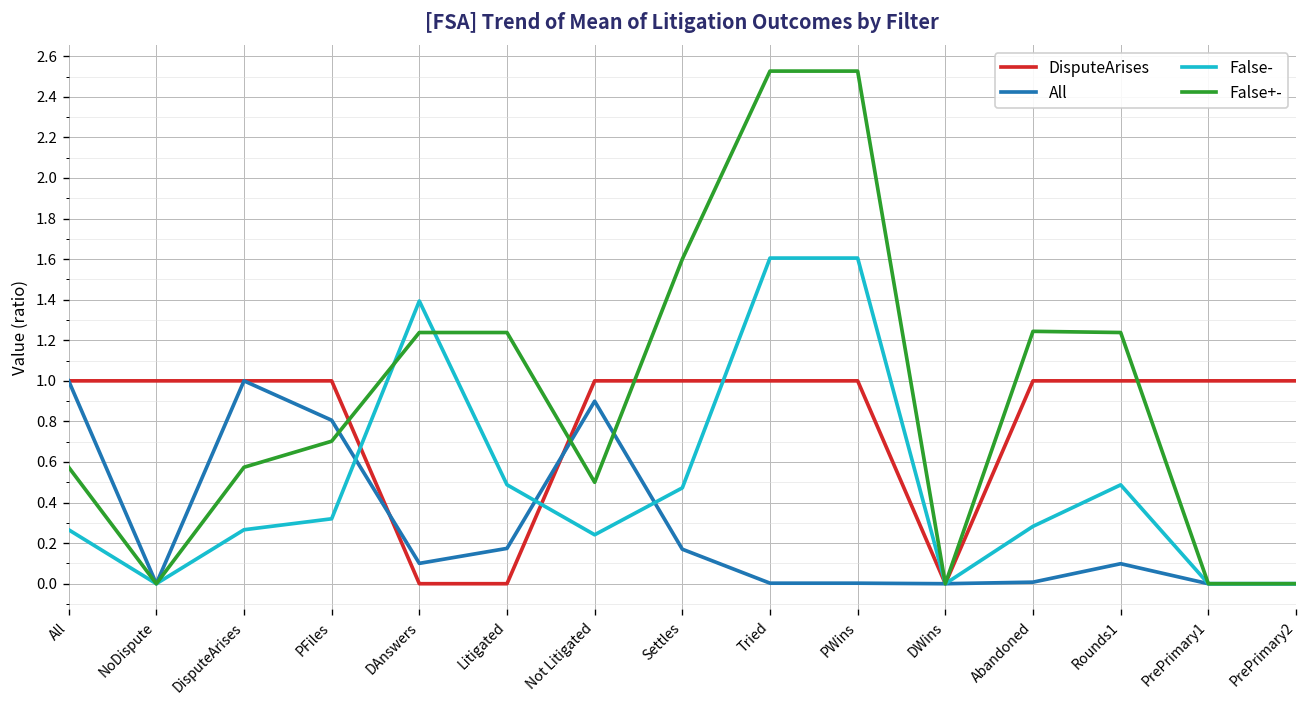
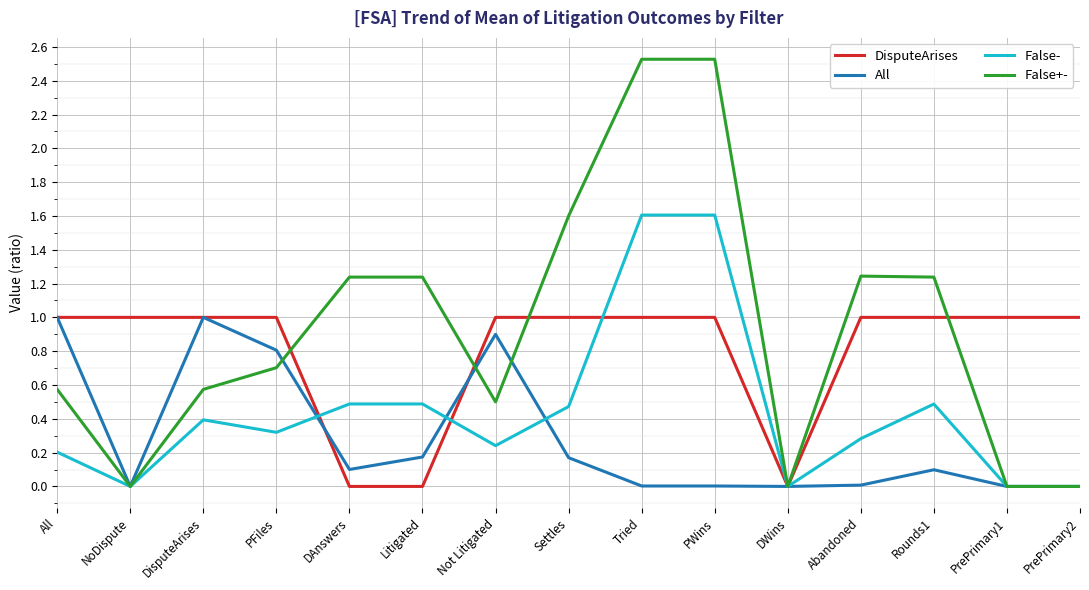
False-, All: 0.27 -> 0.20
False-, DisputeArises: 0.27 -> 0.39
False-, DAnswers: 1.39 -> 0.49
